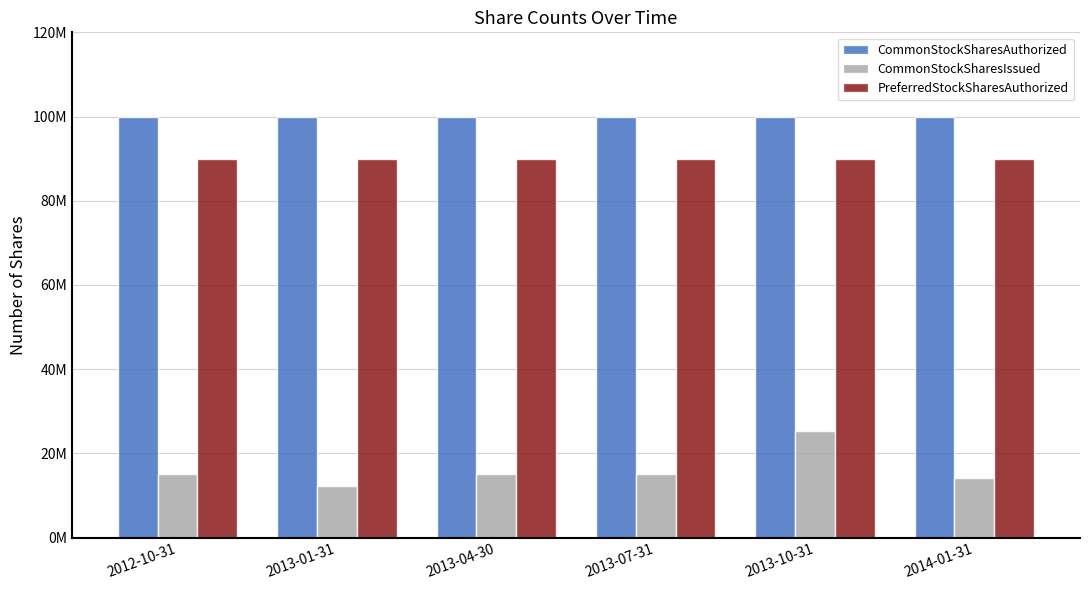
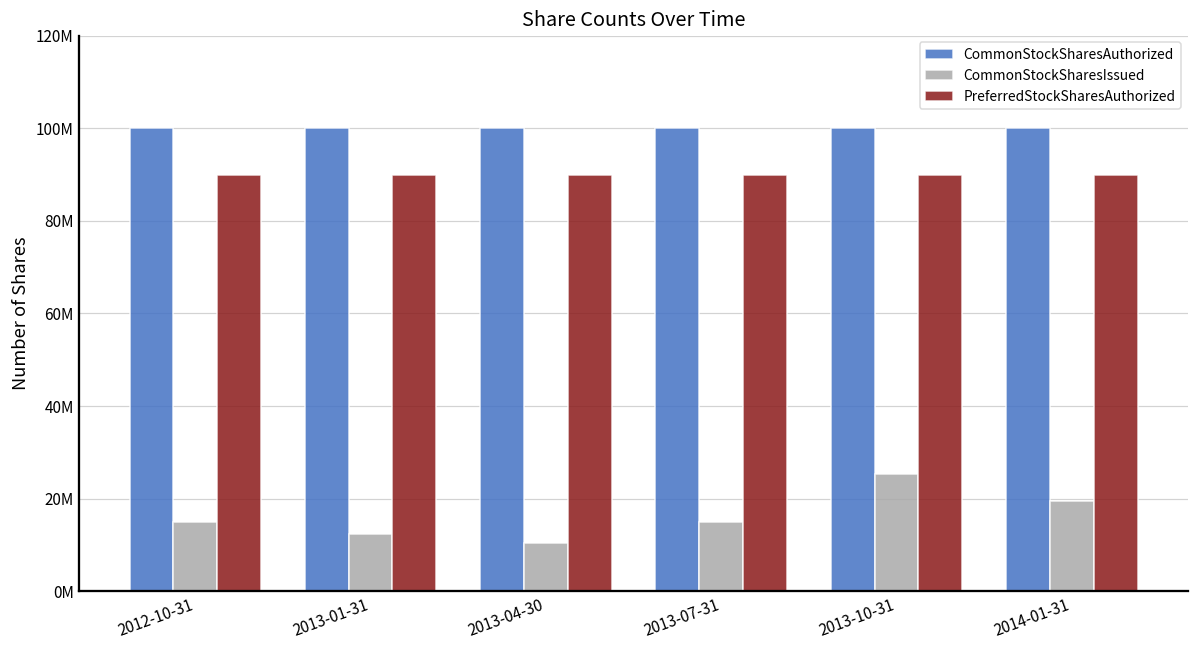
CommonStockSharesIssued, 2013-04-30: 15000000 -> 11000000
CommonStockSharesIssued, 2014-01-31: 14000000 -> 20000000
